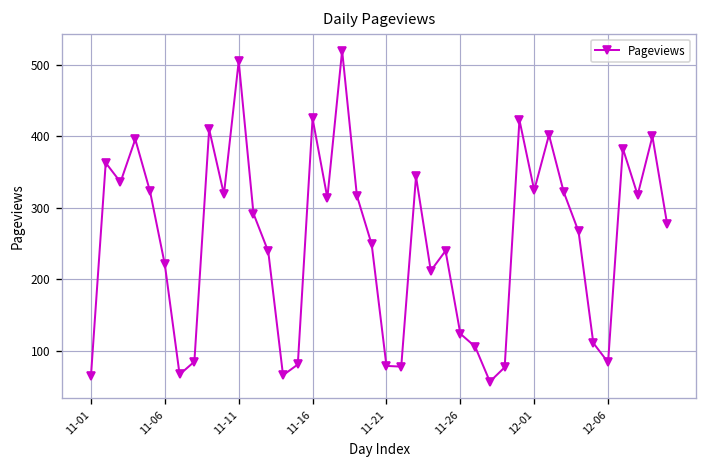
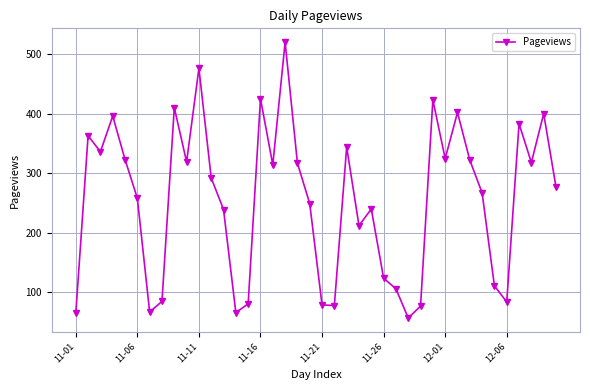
11-06: 220 -> 260
11-11: 510 -> 480
